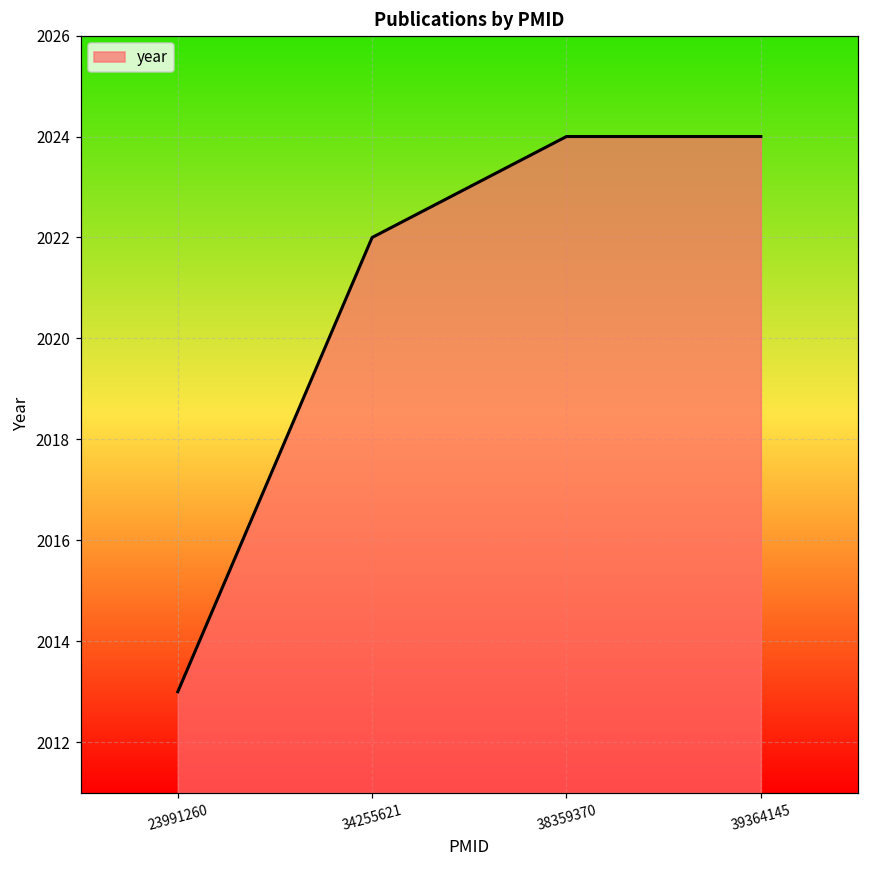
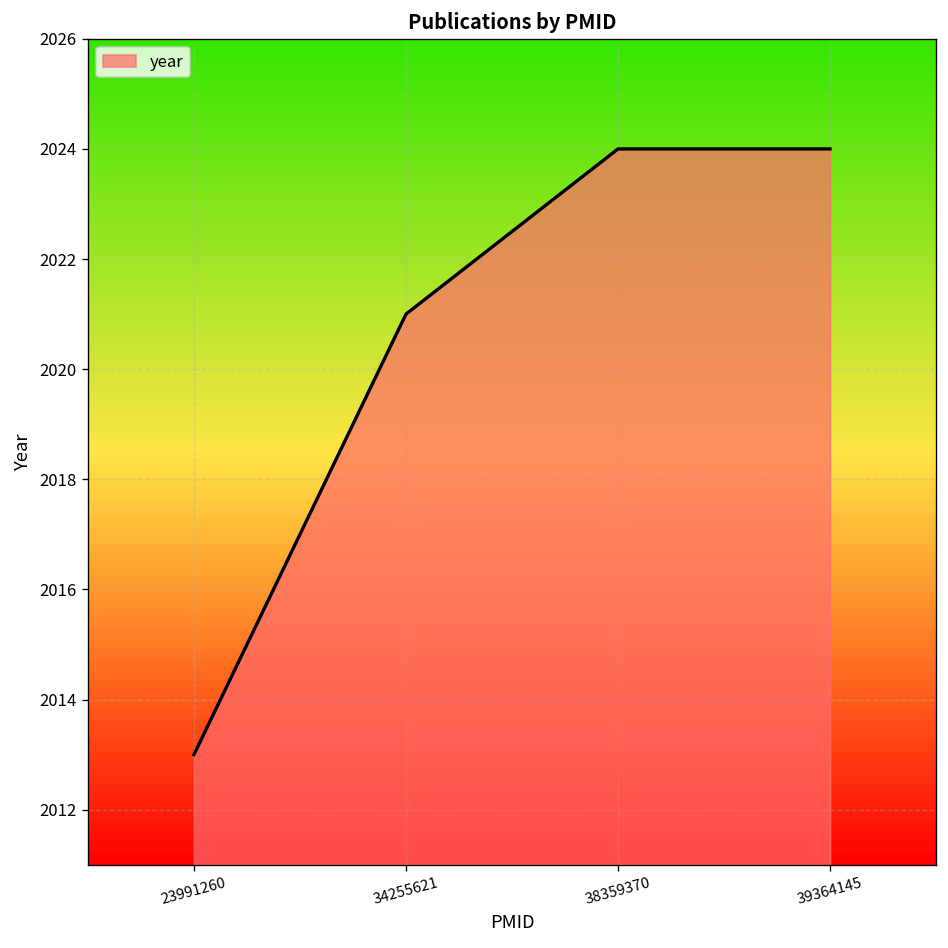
34255621: 2022 -> 2021
